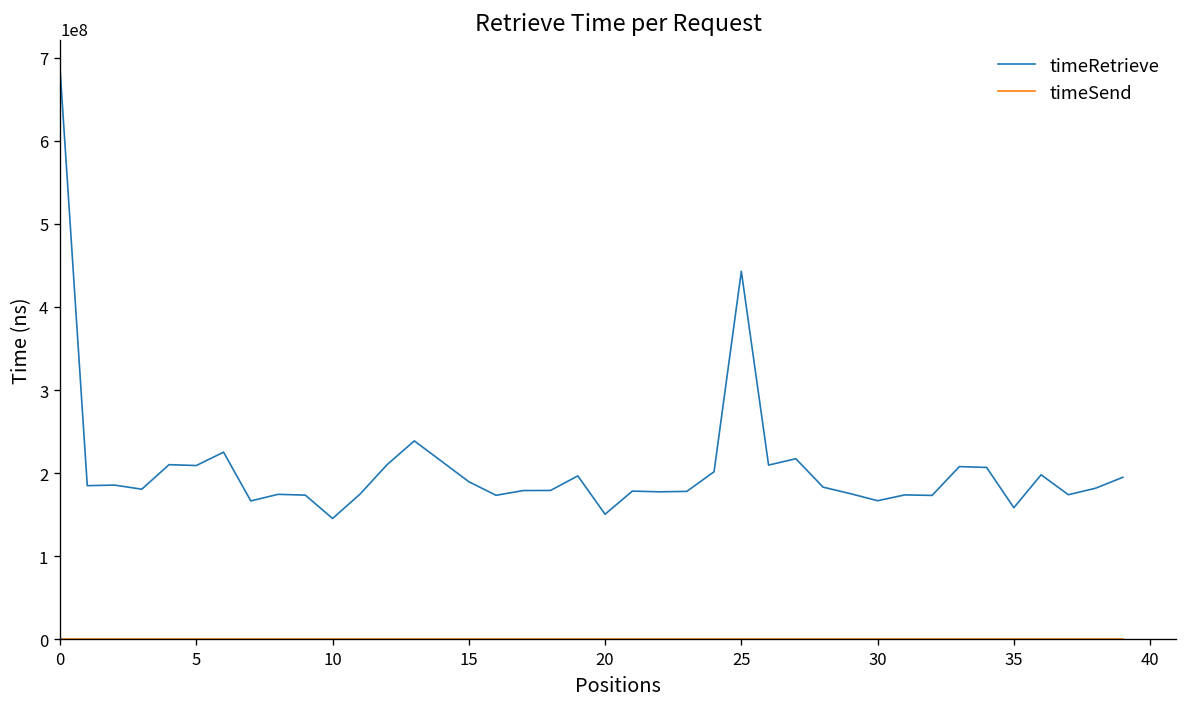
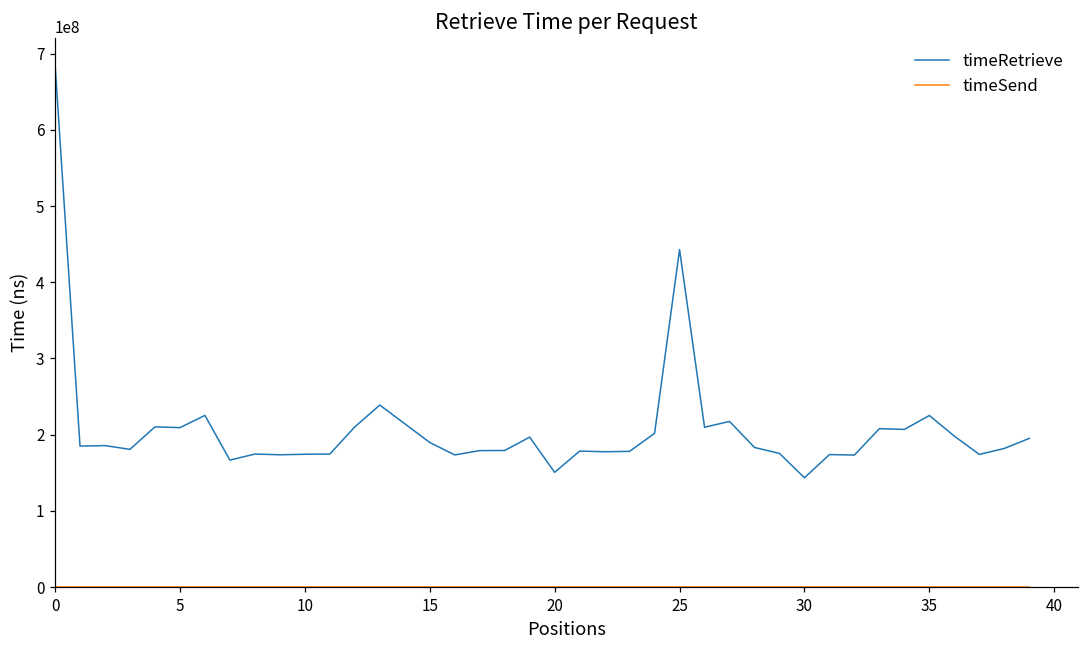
timeRetrieve, 10: 150000000 -> 170000000
timeRetrieve, 30: 170000000 -> 140000000
timeRetrieve, 35: 160000000 -> 230000000
